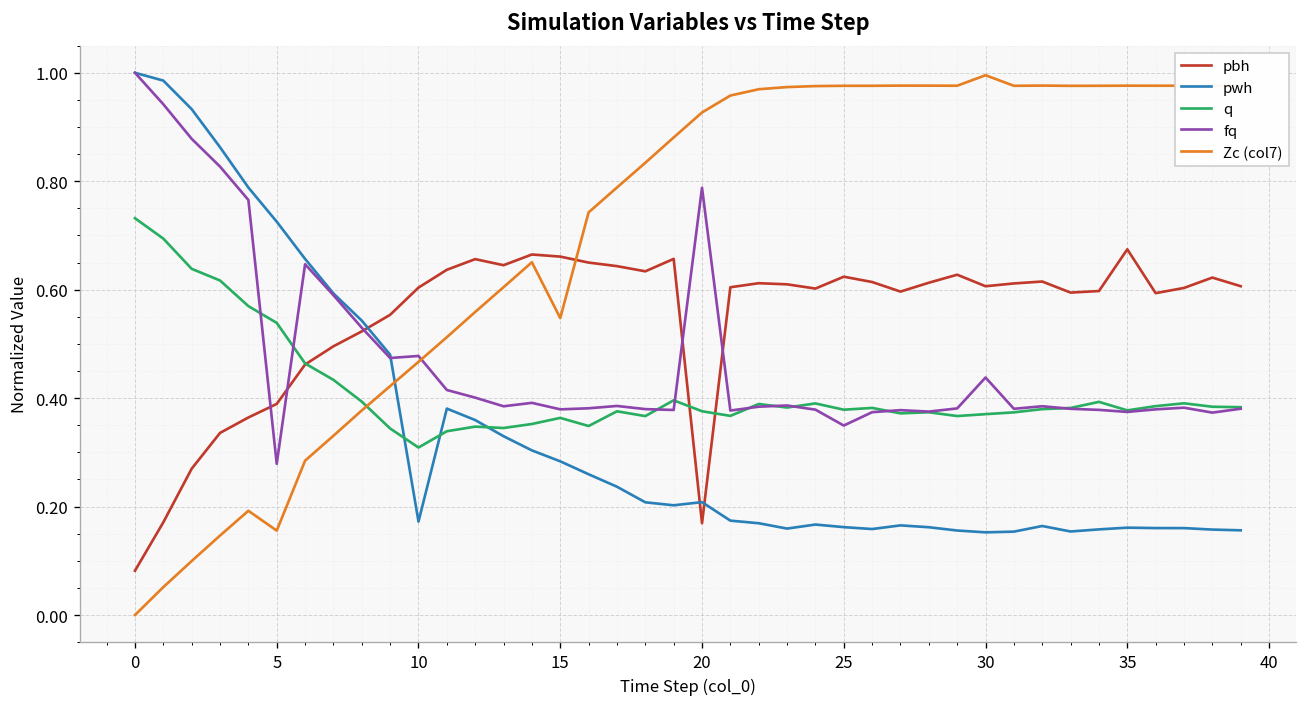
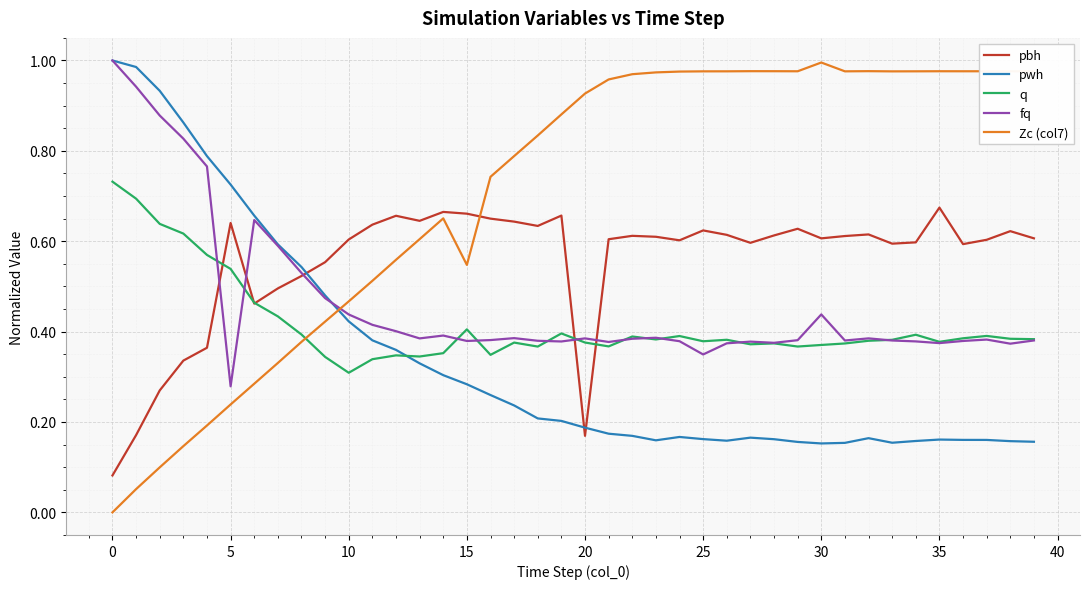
pbh, 5: 0.39 -> 0.64
Zc (col7), 5: 0.16 -> 0.24
pwh, 10: 0.17 -> 0.42
fq, 10: 0.48 -> 0.44
q, 15: 0.36 -> 0.40
pwh, 20: 0.21 -> 0.19
fq, 20: 0.79 -> 0.39
